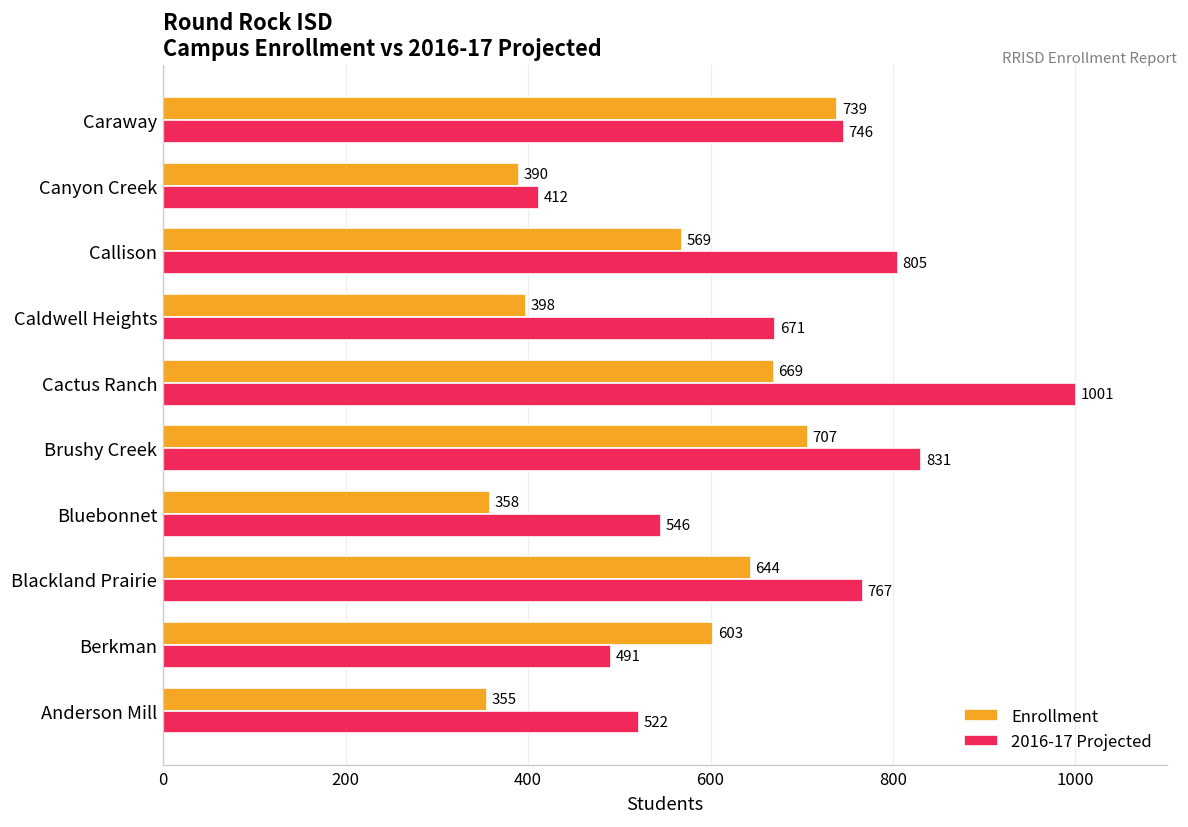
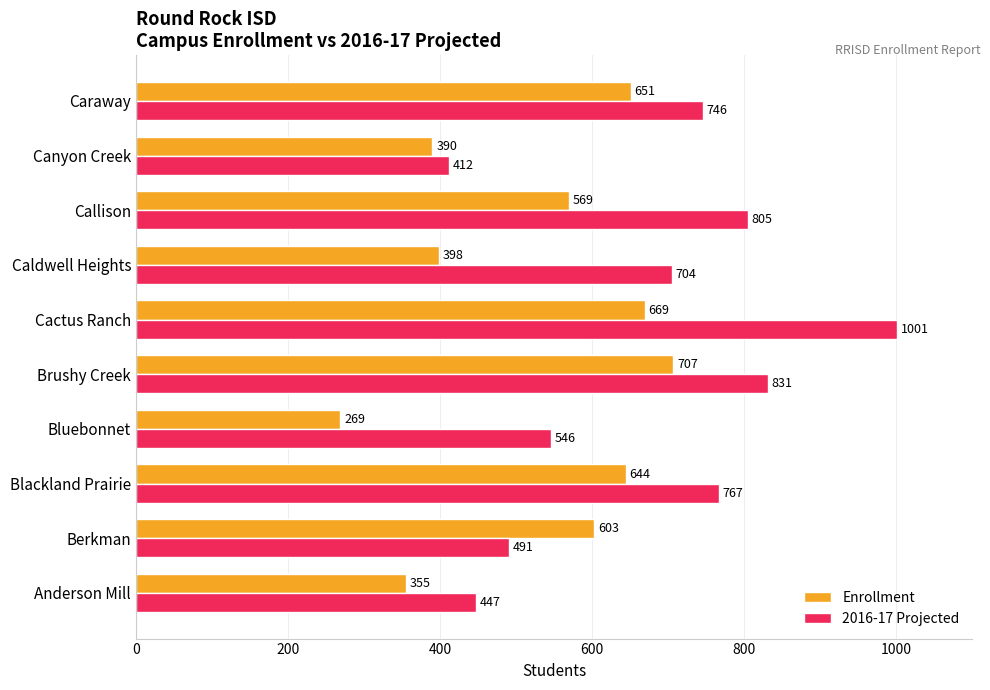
Enrollment, Caraway: 739 -> 651
2016-17 Projected, Caldwell Heights: 671 -> 704
Enrollment, Bluebonnet: 358 -> 269
2016-17 Projected, Anderson Mill: 522 -> 447
